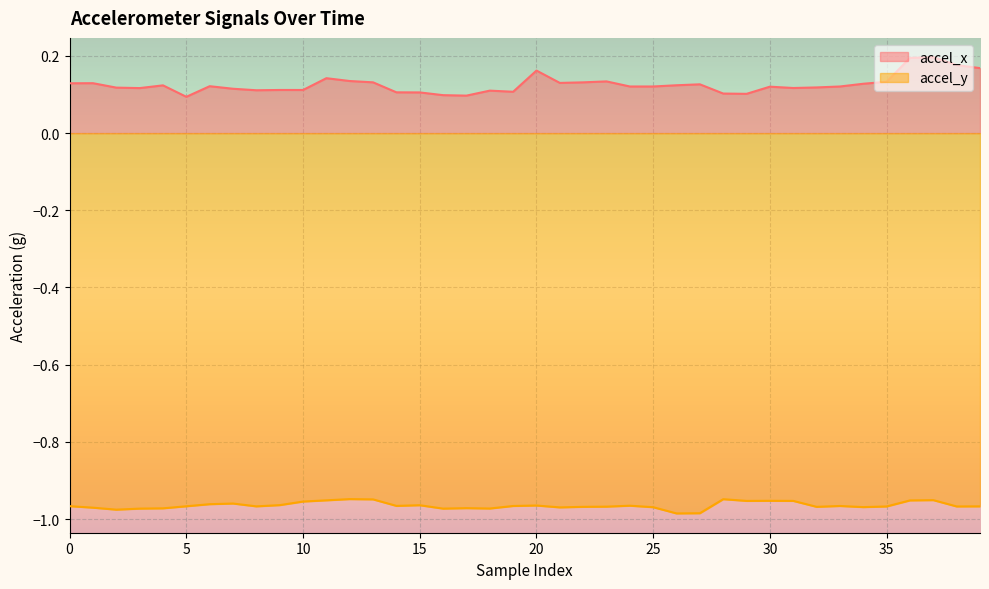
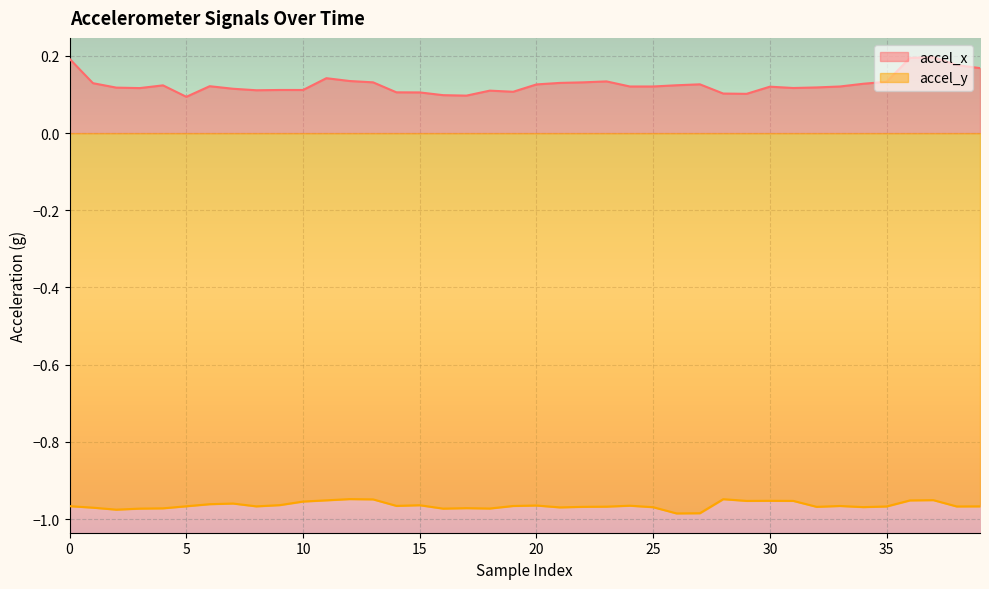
accel_x, 0: 0.13 -> 0.19
accel_x, 20: 0.16 -> 0.13
